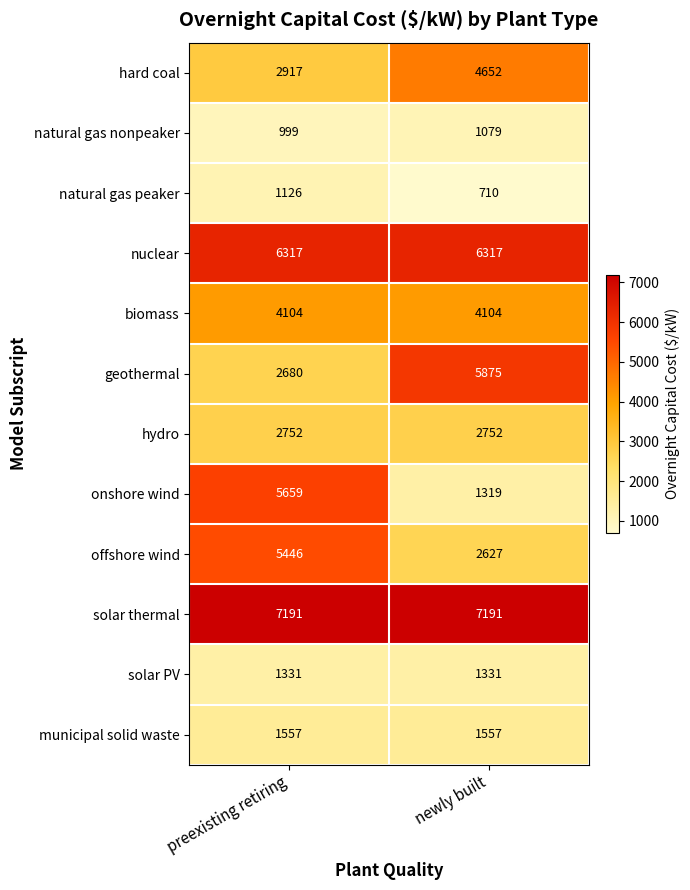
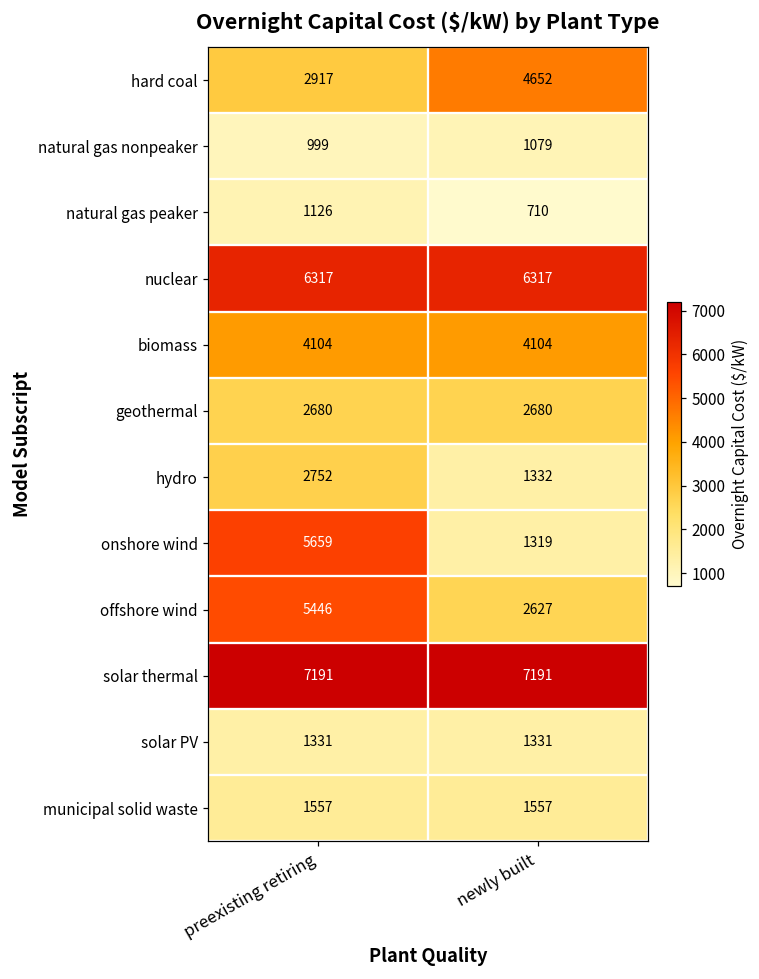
geothermal, newly built: 5875 -> 2680
hydro, newly built: 2752 -> 1332
